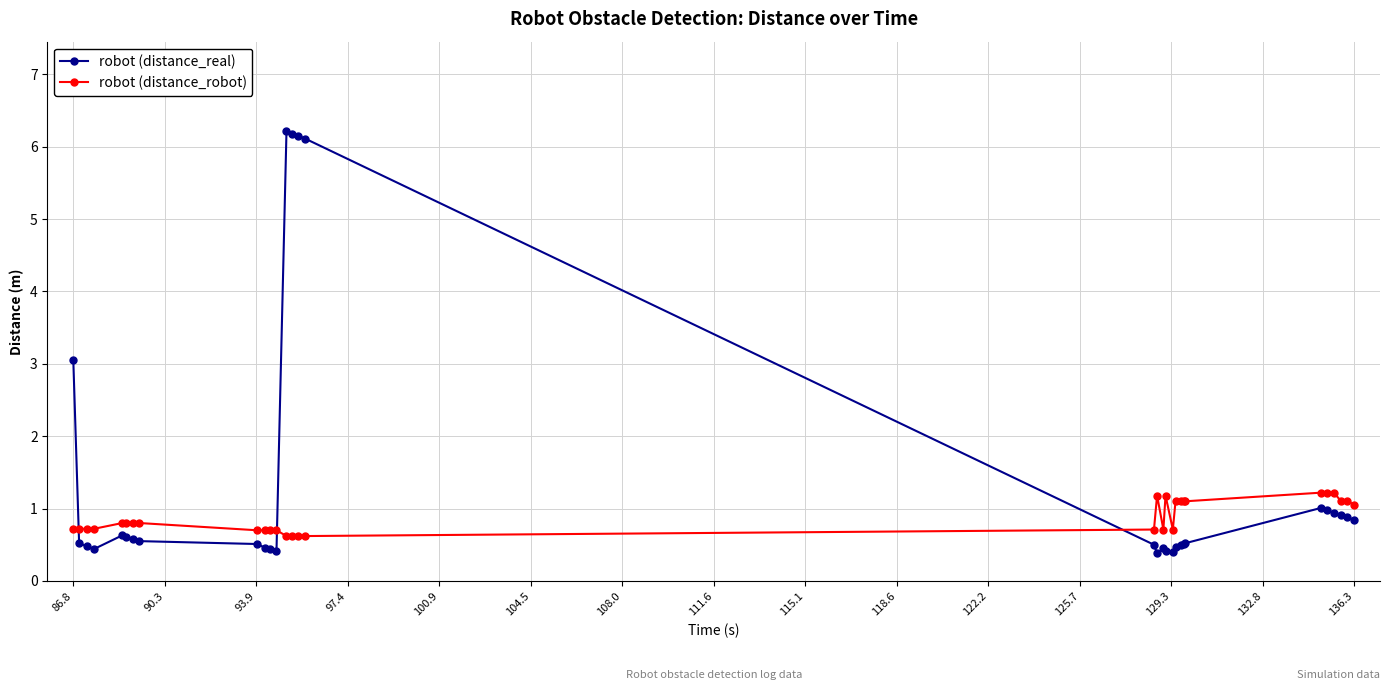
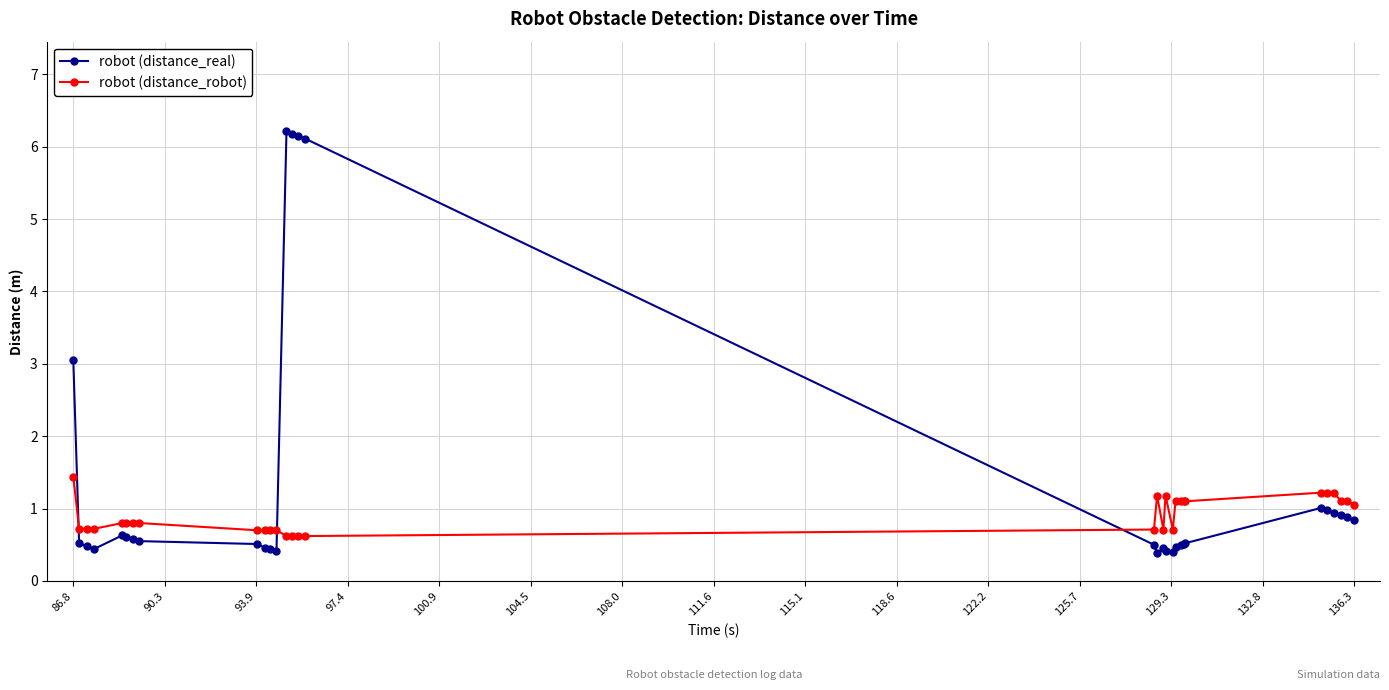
robot (distance_robot), 86.8: 0.7 -> 1.4
